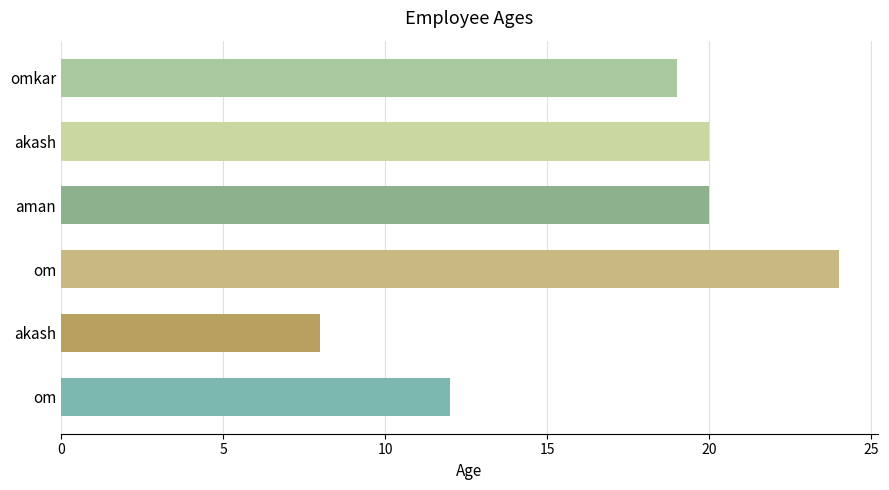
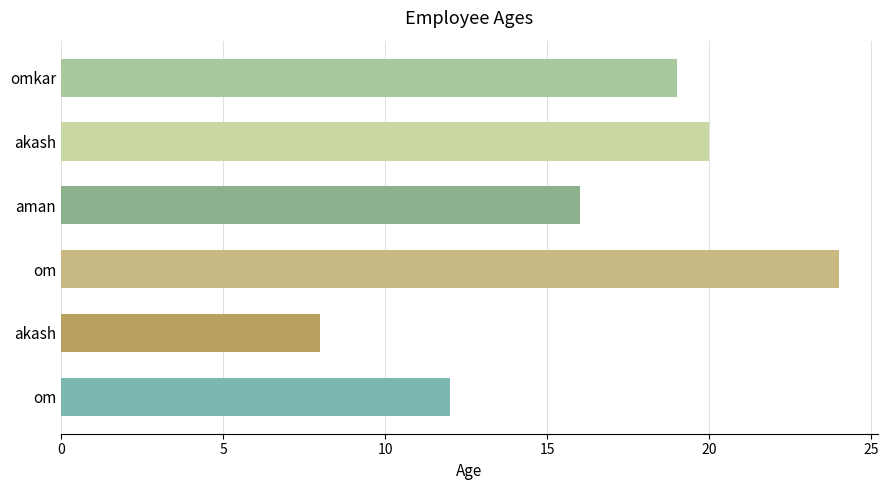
aman: 20 -> 16
